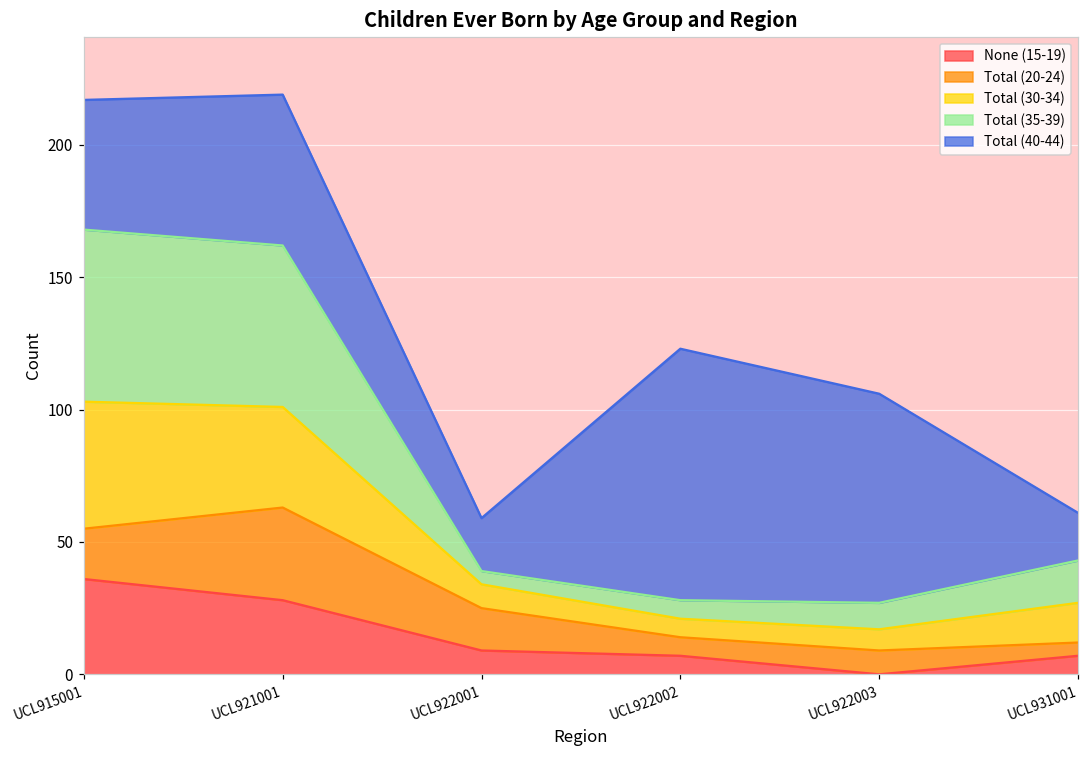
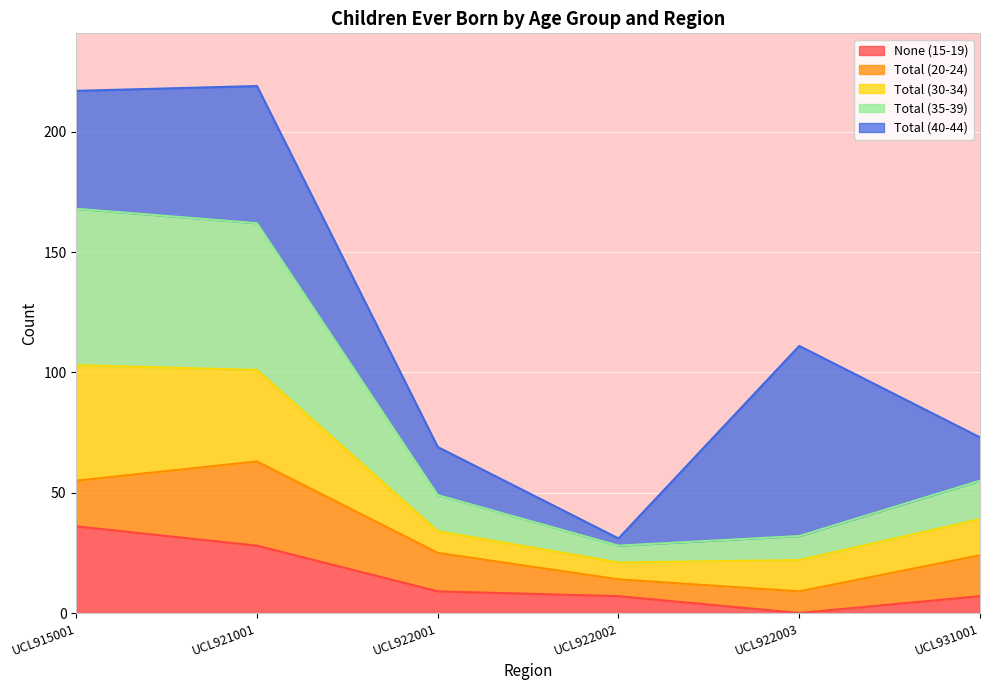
Total (35-39), UCL922001: 5 -> 15
Total (40-44), UCL922002: 95 -> 3
Total (30-34), UCL922003: 8 -> 13
Total (20-24), UCL931001: 5 -> 17
